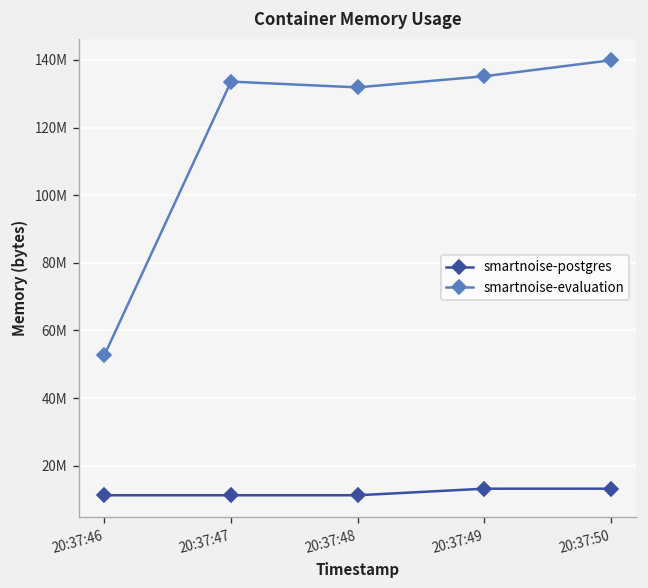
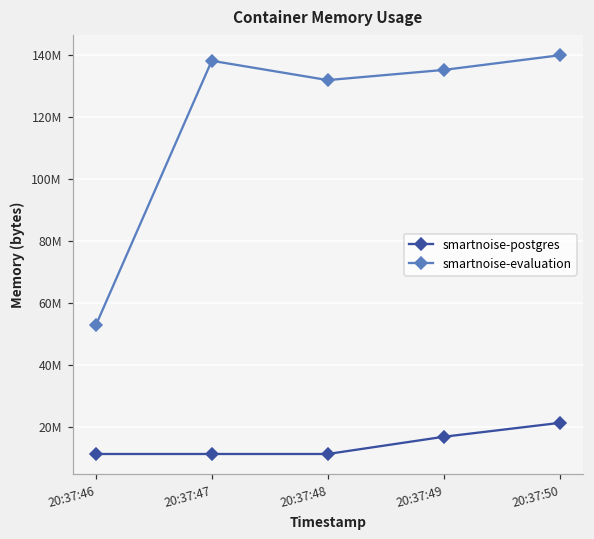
smartnoise-evaluation, 20:37:47: 134000000 -> 138000000
smartnoise-postgres, 20:37:49: 13000000 -> 17000000
smartnoise-postgres, 20:37:50: 13000000 -> 21000000
